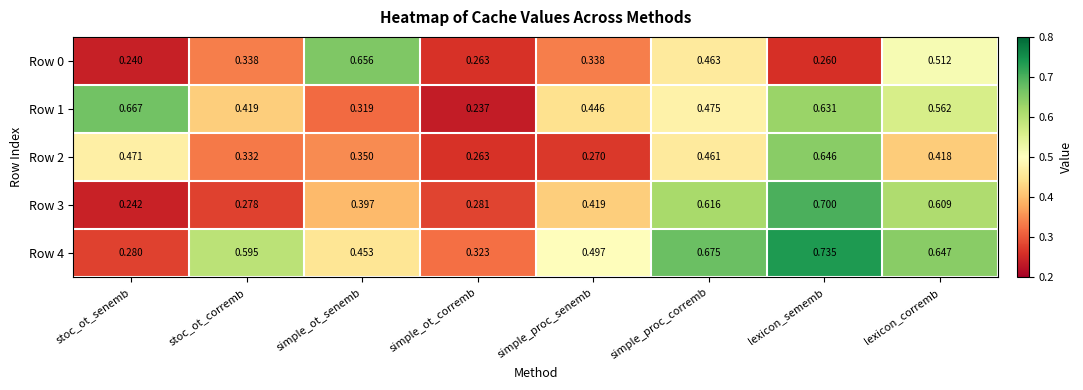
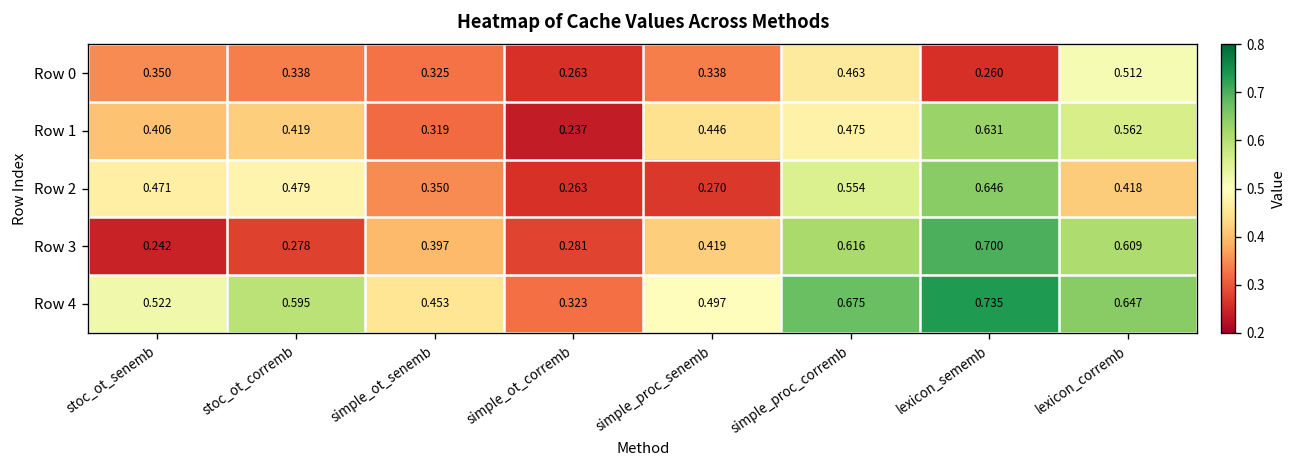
Row 0, stoc_ot_senemb: 0.240 -> 0.350
Row 0, simple_ot_senemb: 0.656 -> 0.325
Row 1, stoc_ot_senemb: 0.667 -> 0.406
Row 2, stoc_ot_corremb: 0.332 -> 0.479
Row 2, simple_proc_corremb: 0.461 -> 0.554
Row 4, stoc_ot_senemb: 0.280 -> 0.522
